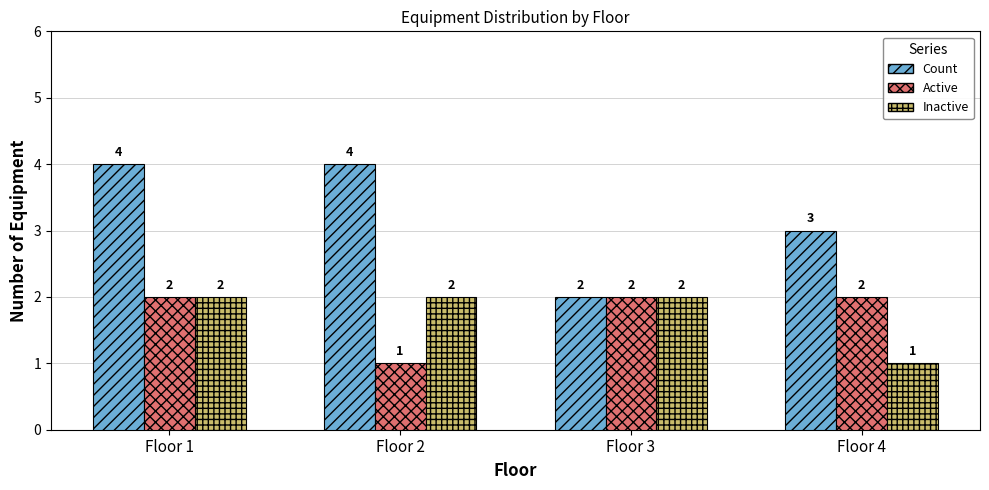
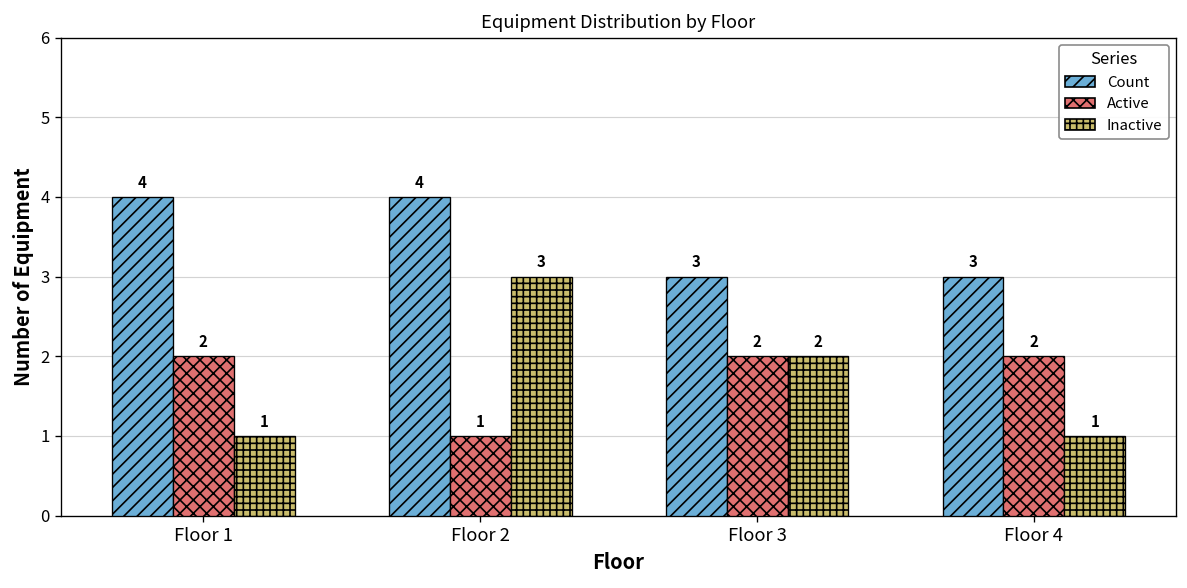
Inactive, Floor 1: 2 -> 1
Inactive, Floor 2: 2 -> 3
Count, Floor 3: 2 -> 3
